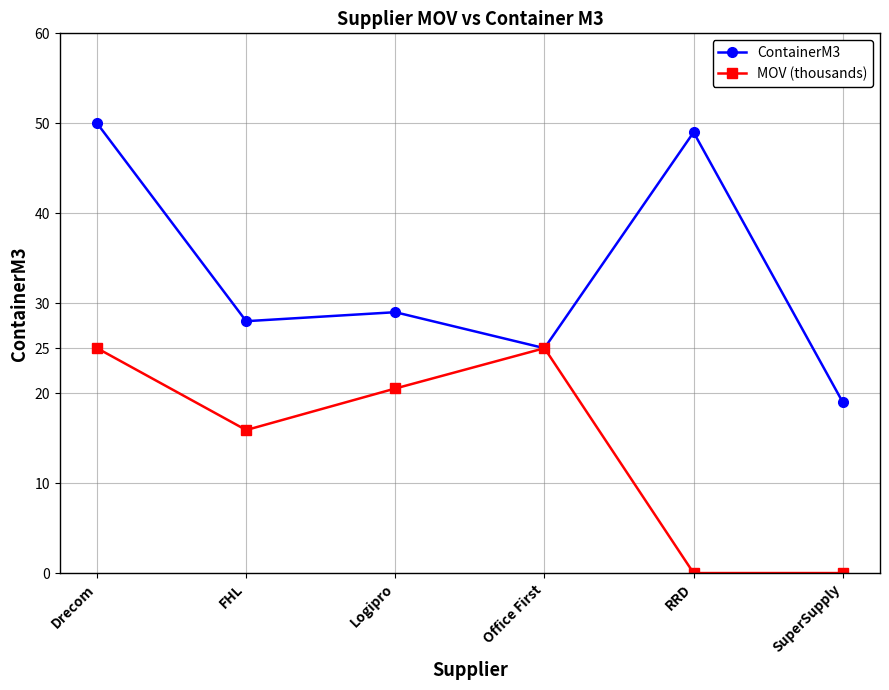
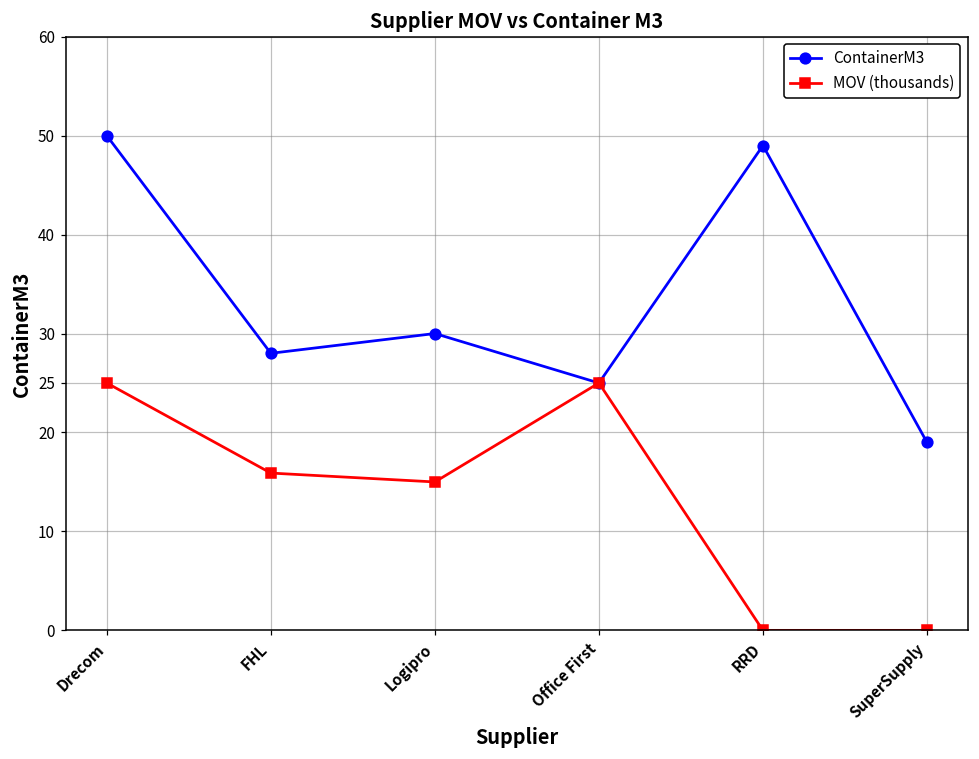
ContainerM3, Logipro: 29 -> 30
MOV (thousands), Logipro: 21 -> 15
